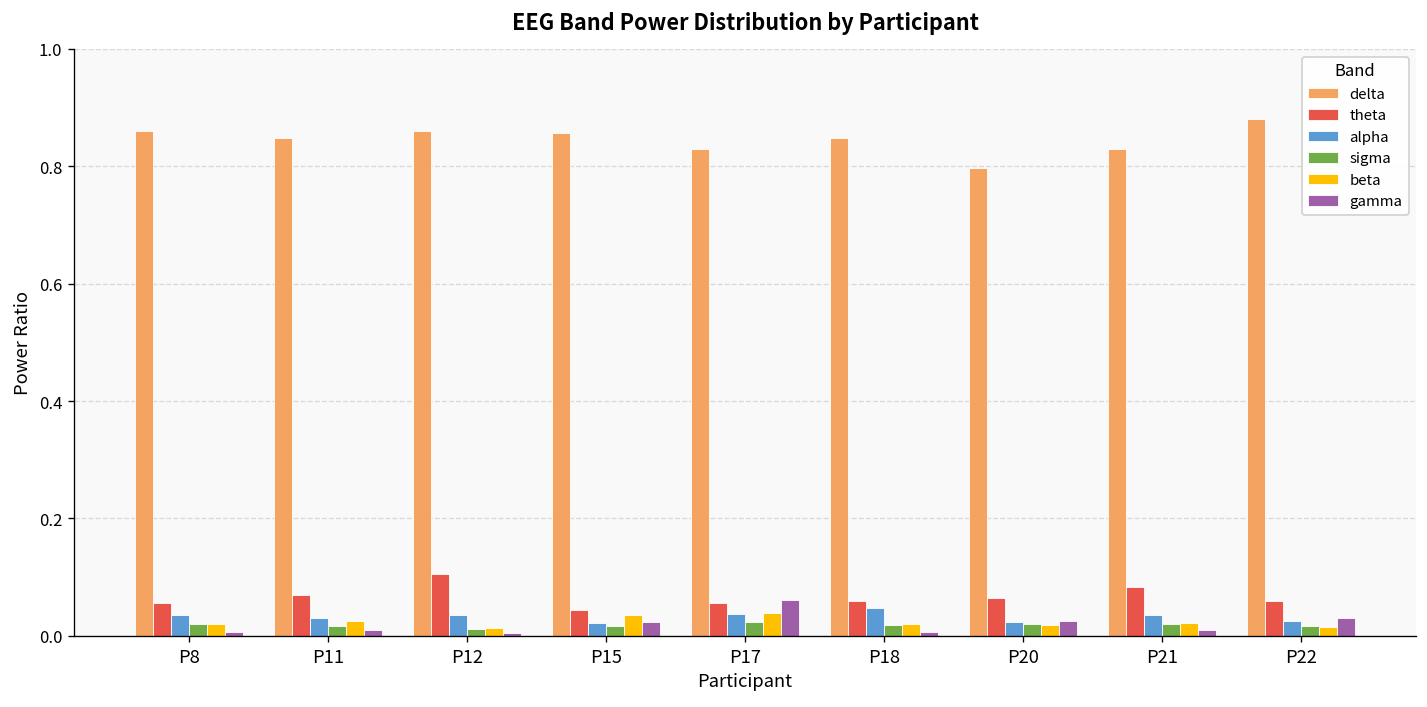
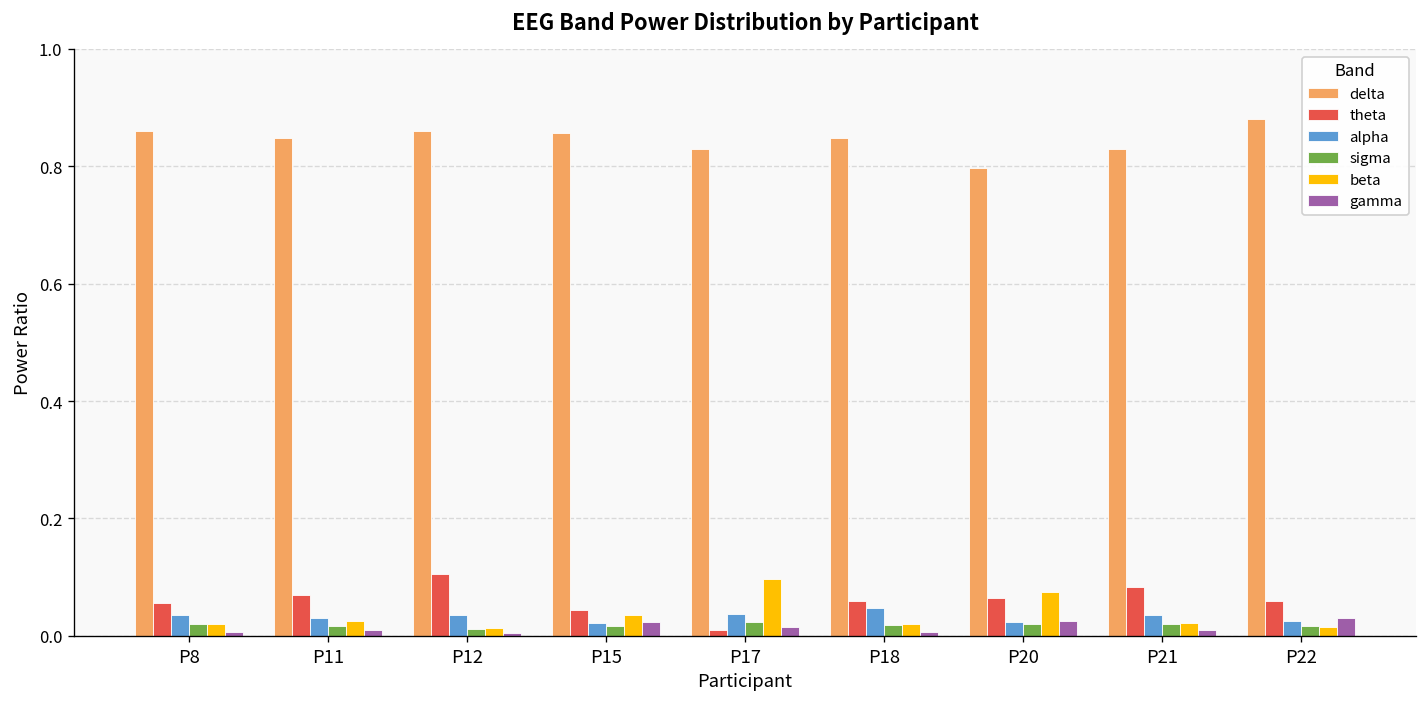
theta, P17: 0.06 -> 0.01
beta, P17: 0.04 -> 0.10
gamma, P17: 0.06 -> 0.01
beta, P20: 0.02 -> 0.07
